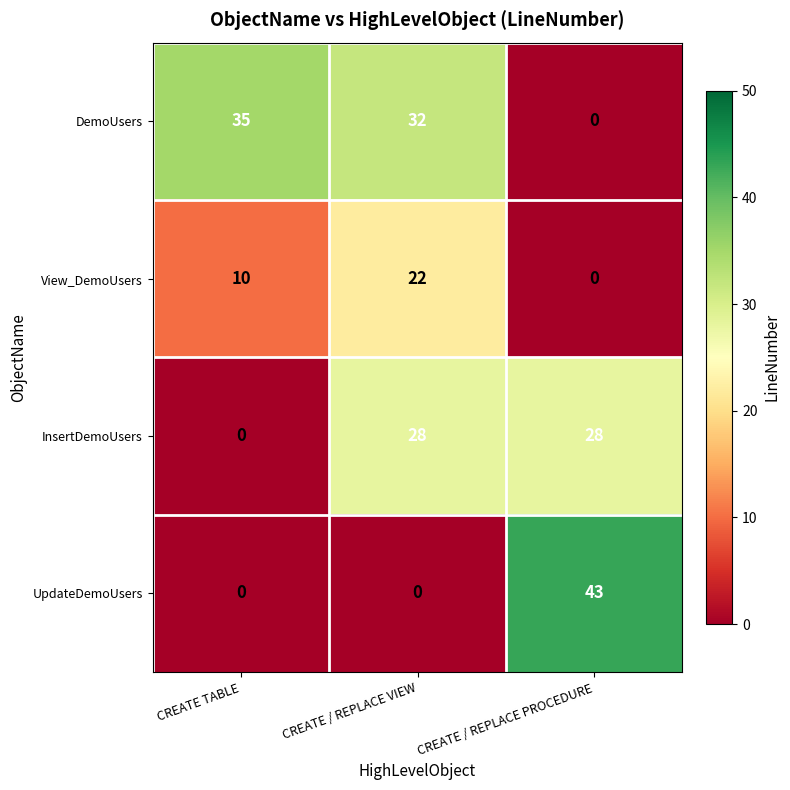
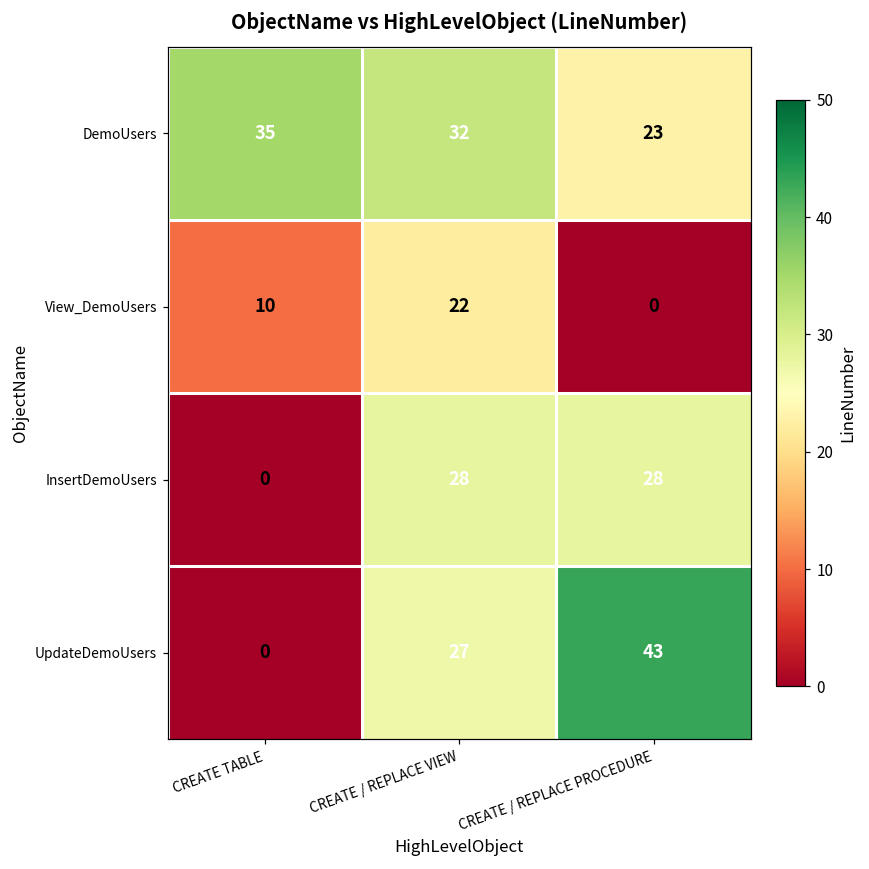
DemoUsers, CREATE / REPLACE PROCEDURE: 0 -> 23
UpdateDemoUsers, CREATE / REPLACE VIEW: 0 -> 27
